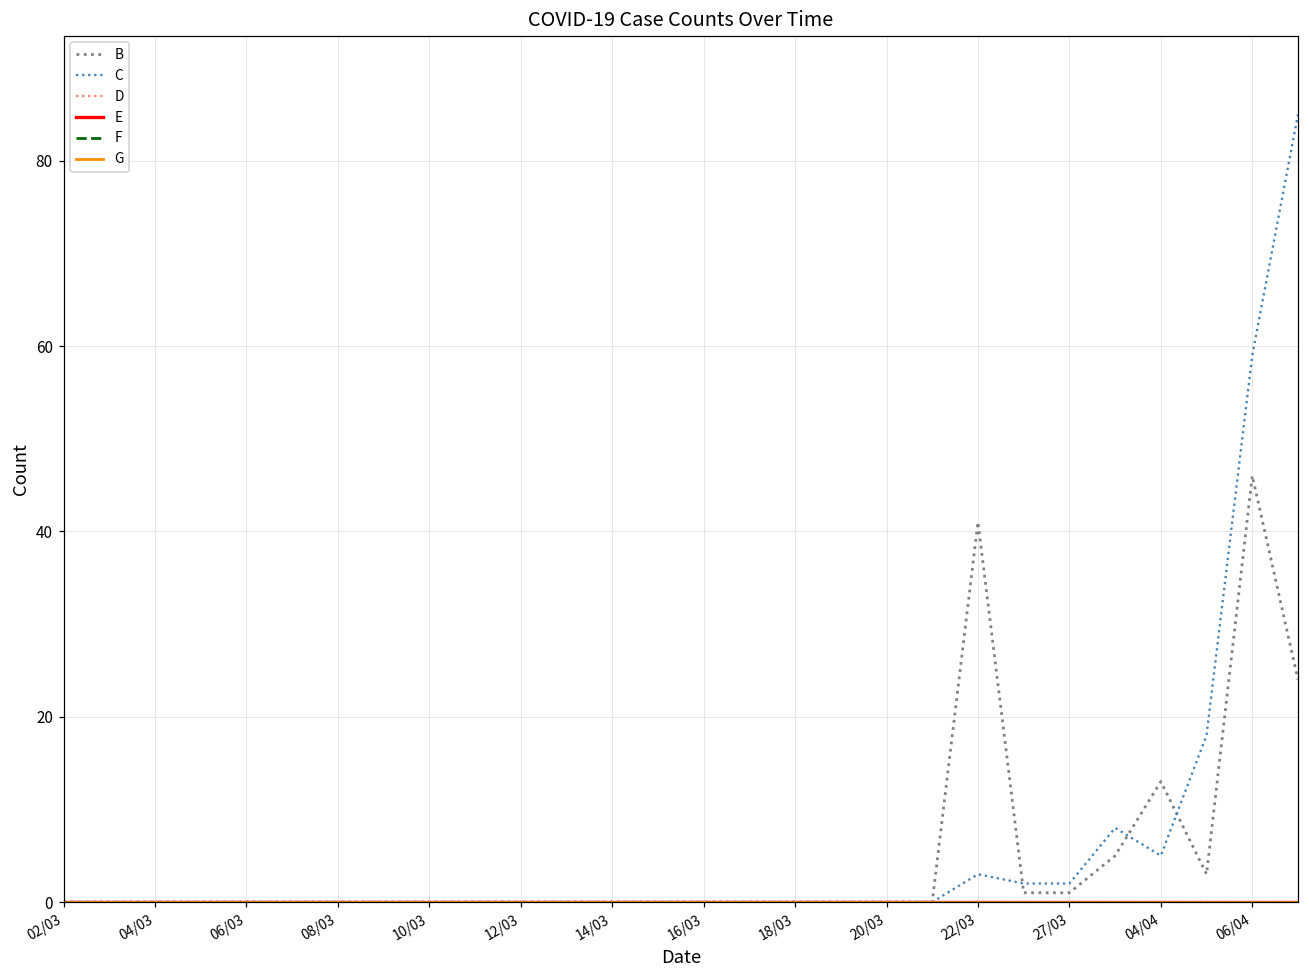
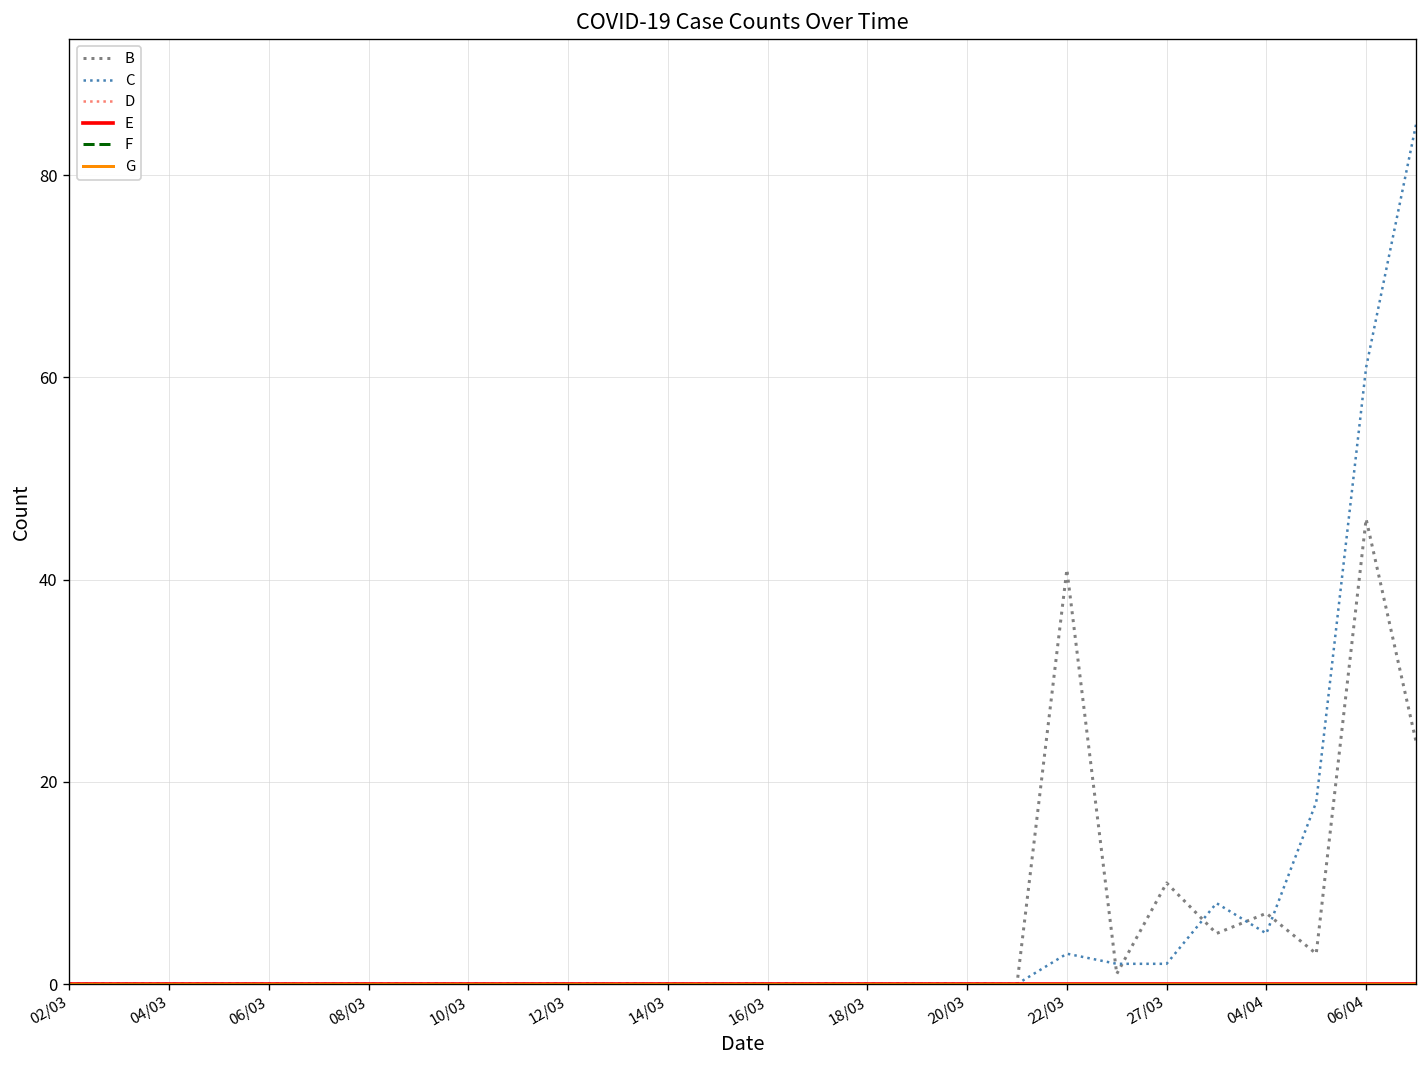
B, 27/03: 1 -> 10
B, 04/04: 13 -> 7
C, 06/04: 59 -> 61
